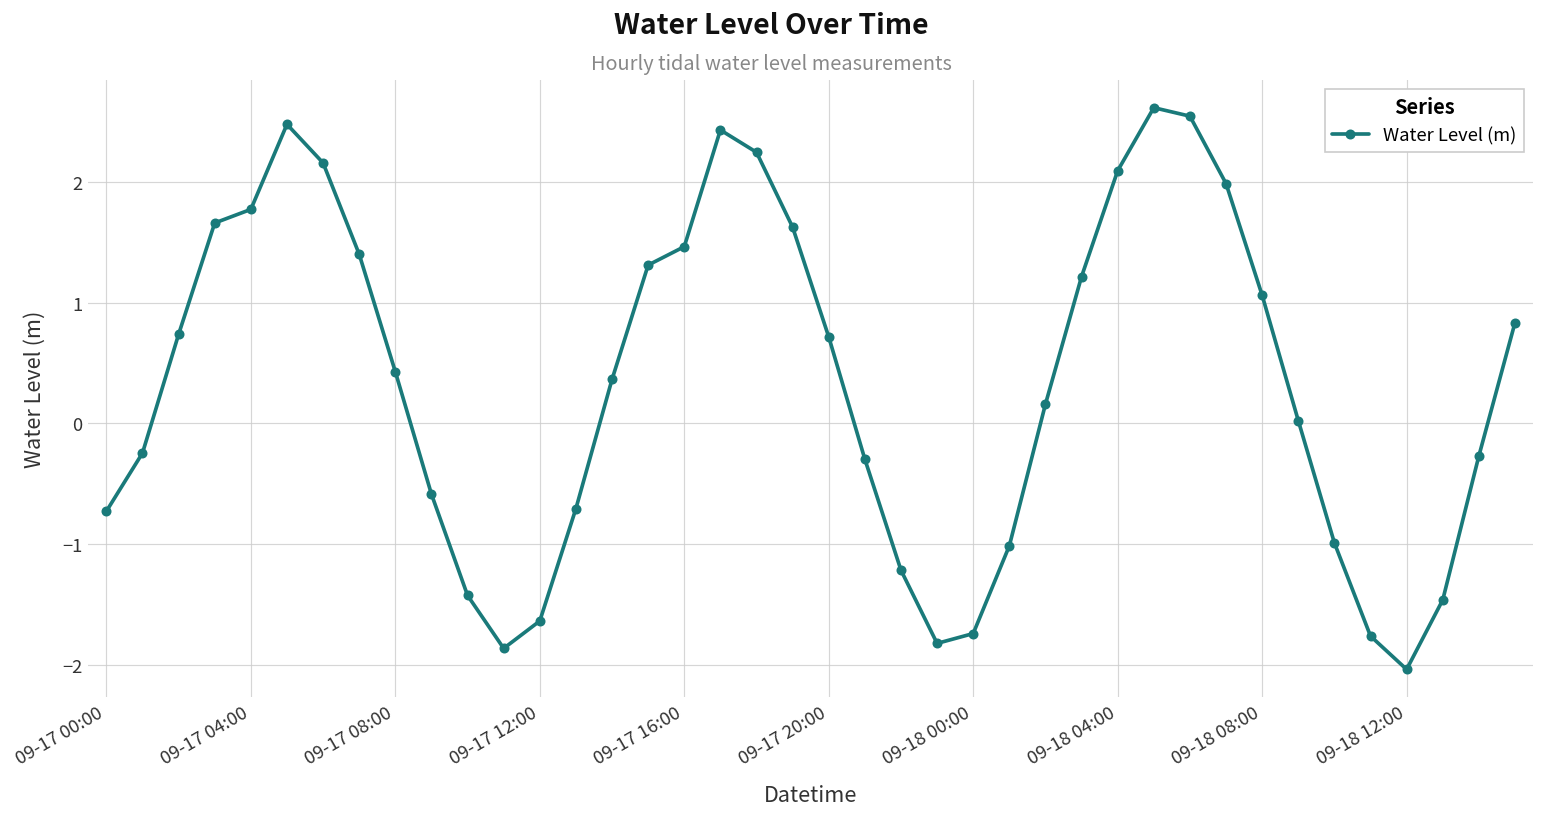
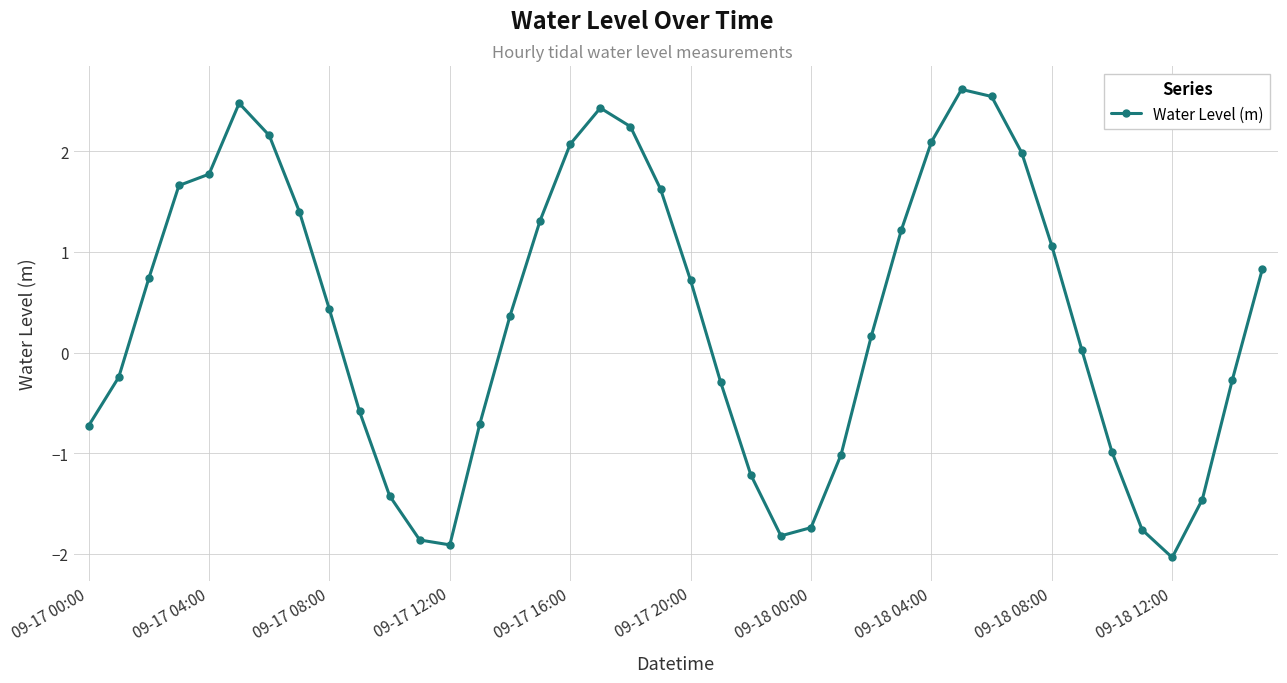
09-17 12:00: -1.64 -> -1.91
09-17 16:00: 1.46 -> 2.07
